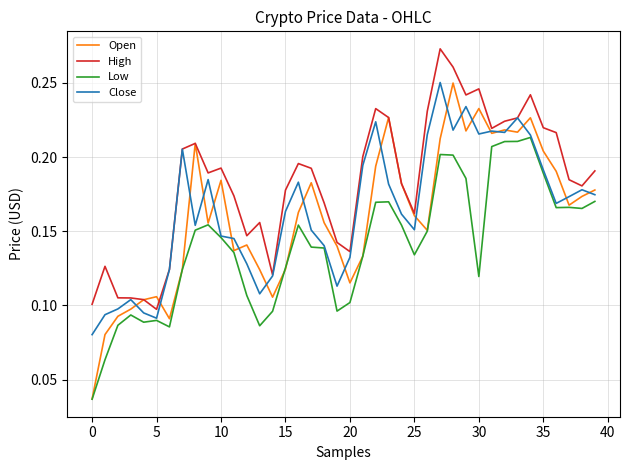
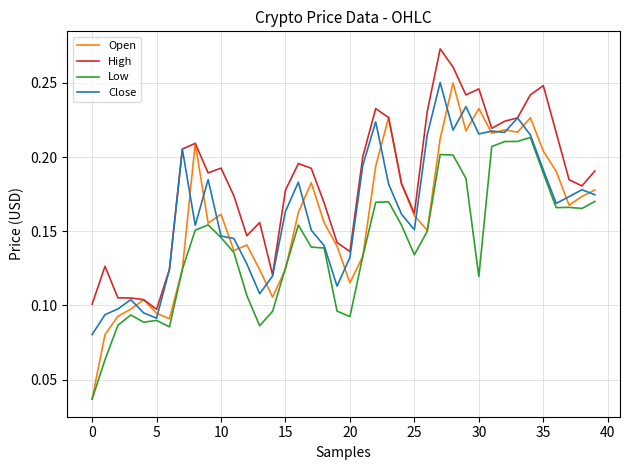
Open, 5: 0.106 -> 0.095
Open, 10: 0.184 -> 0.161
Low, 20: 0.102 -> 0.092
High, 35: 0.220 -> 0.248
